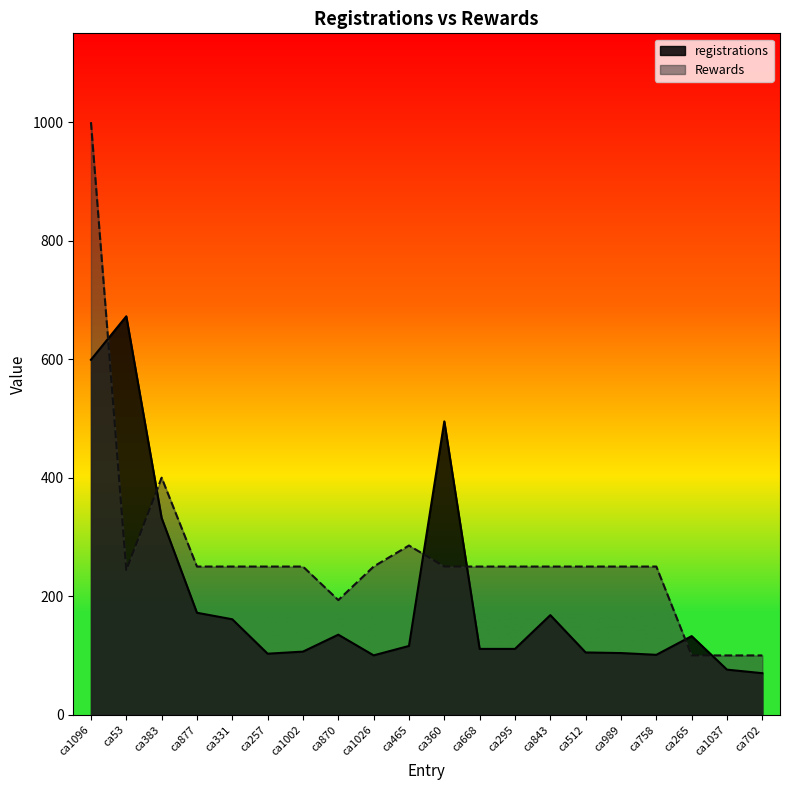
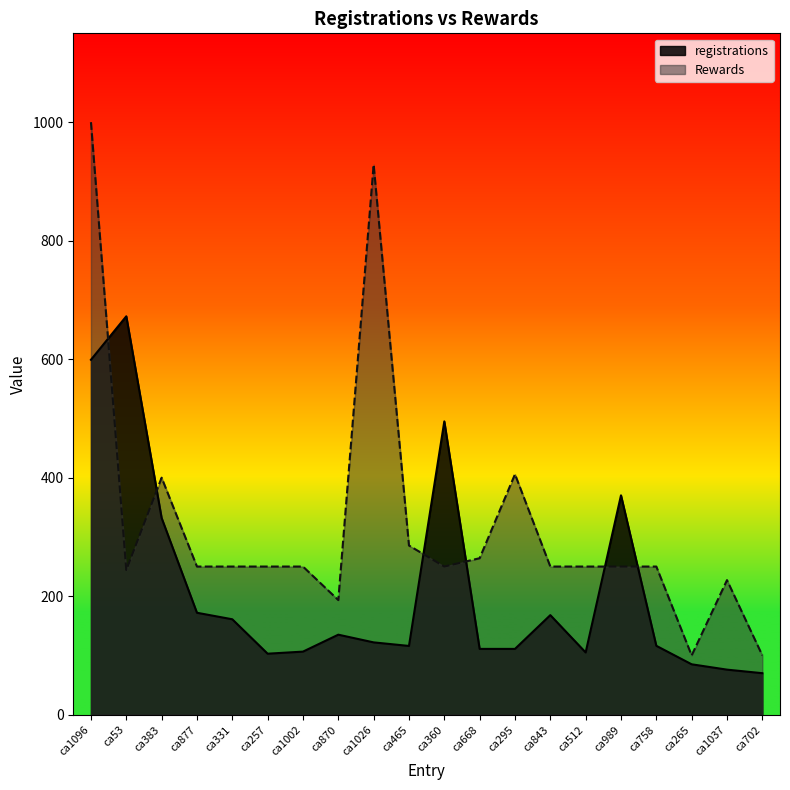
registrations, ca1026: 100 -> 120
Rewards, ca1026: 250 -> 930
Rewards, ca668: 250 -> 260
Rewards, ca295: 250 -> 410
registrations, ca989: 100 -> 370
registrations, ca758: 100 -> 120
registrations, ca265: 130 -> 90
Rewards, ca1037: 100 -> 230
